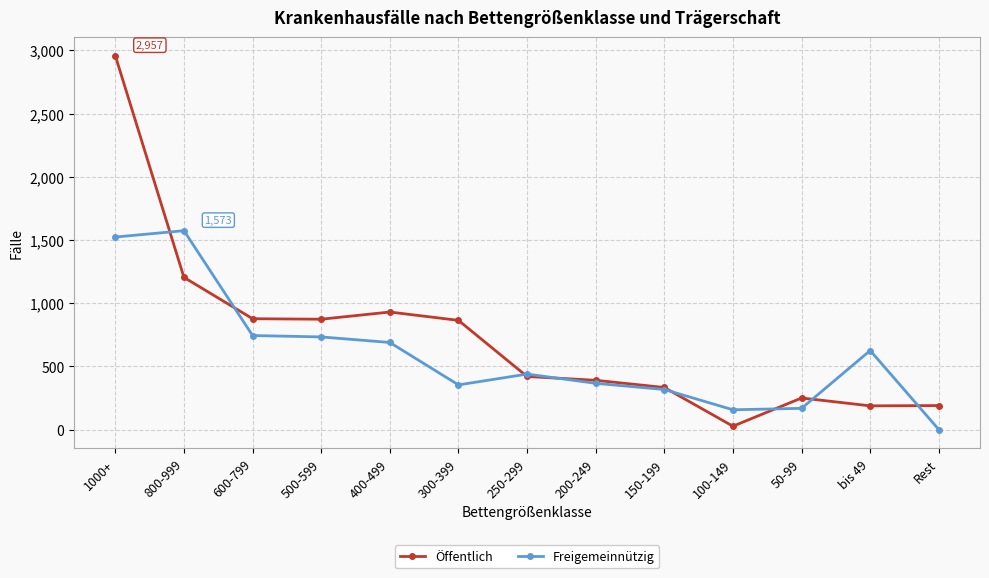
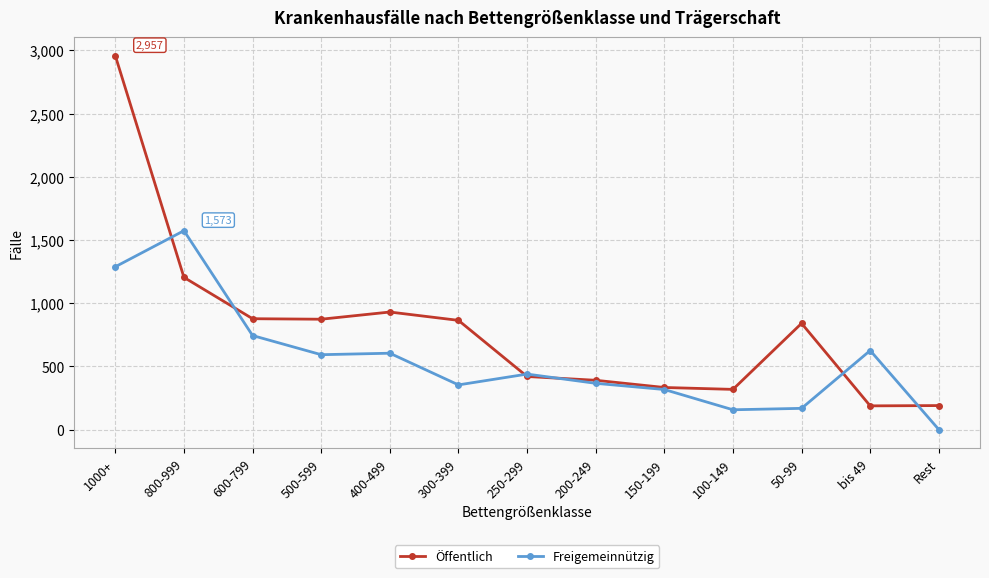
Freigemeinnützig, 1000+: 1,520 -> 1,290
Freigemeinnützig, 500-599: 730 -> 590
Freigemeinnützig, 400-499: 690 -> 600
Öffentlich, 100-149: 30 -> 320
Öffentlich, 50-99: 250 -> 840
